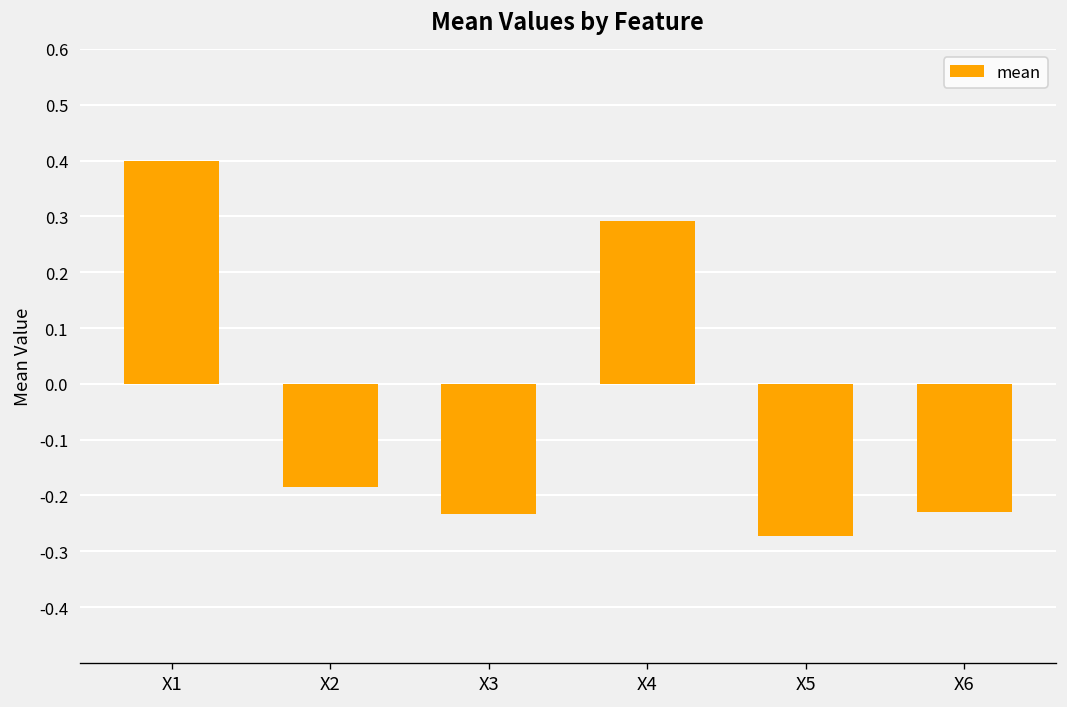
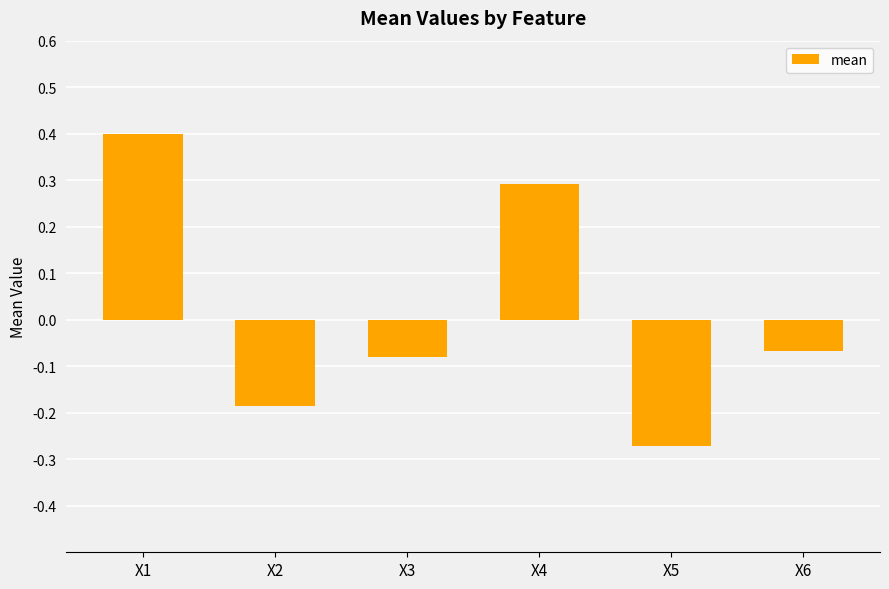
X3: -0.23 -> -0.08
X6: -0.23 -> -0.07
